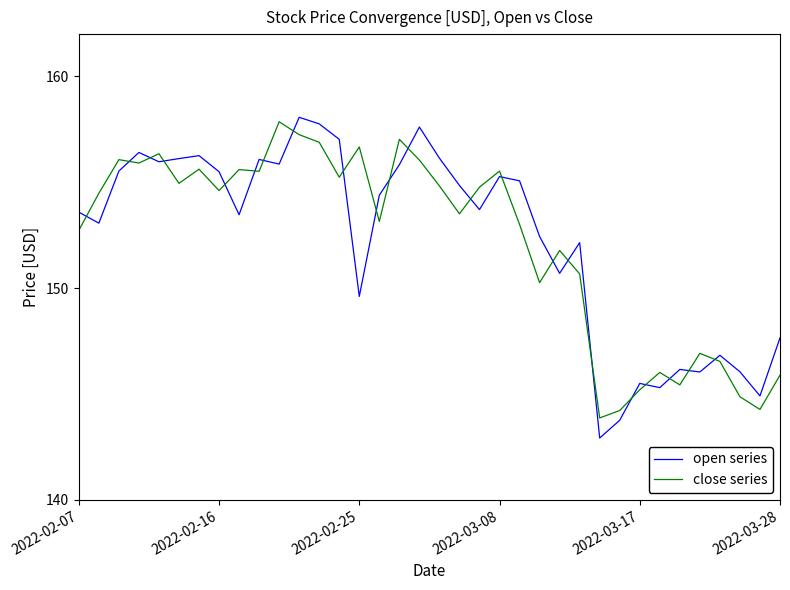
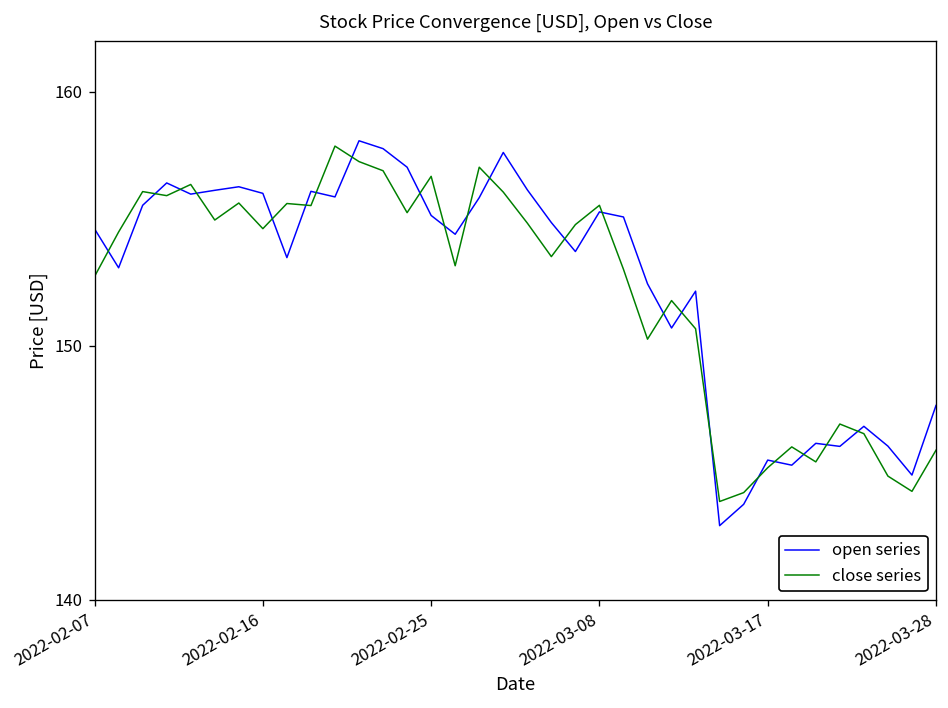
open series, 2022-02-07: 153.6 -> 154.6
open series, 2022-02-16: 155.5 -> 156.0
open series, 2022-02-25: 149.6 -> 155.1
